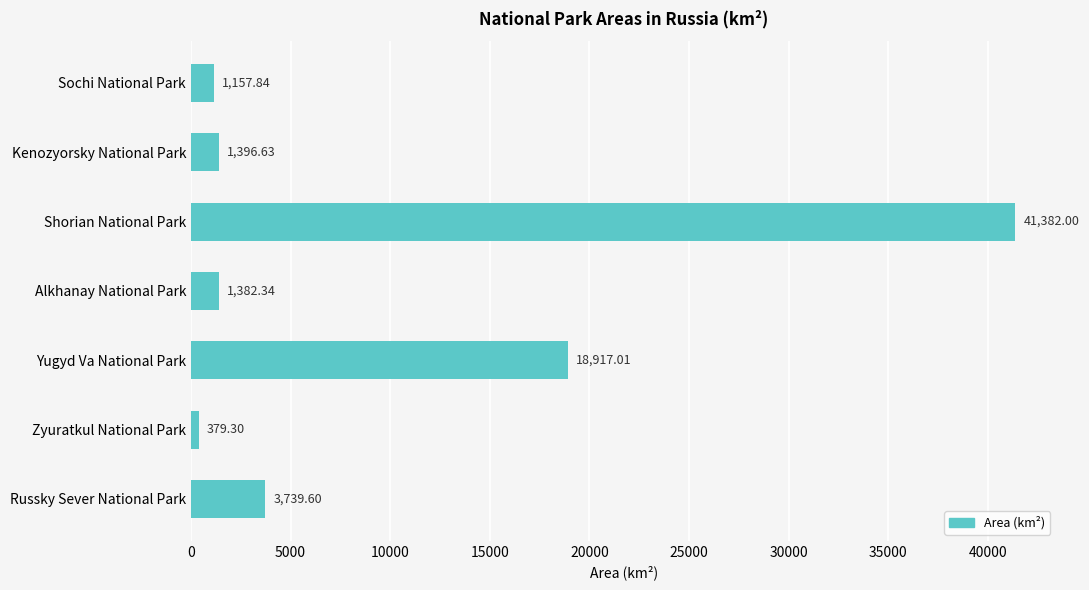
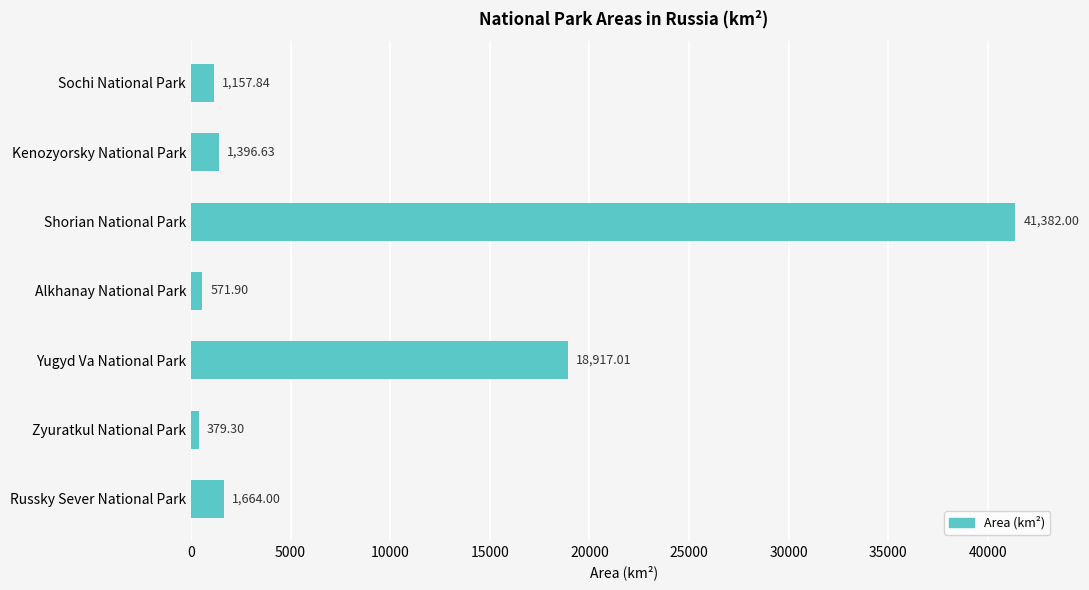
Alkhanay National Park: 1,382.34 -> 571.90
Russky Sever National Park: 3,739.60 -> 1,664.00
